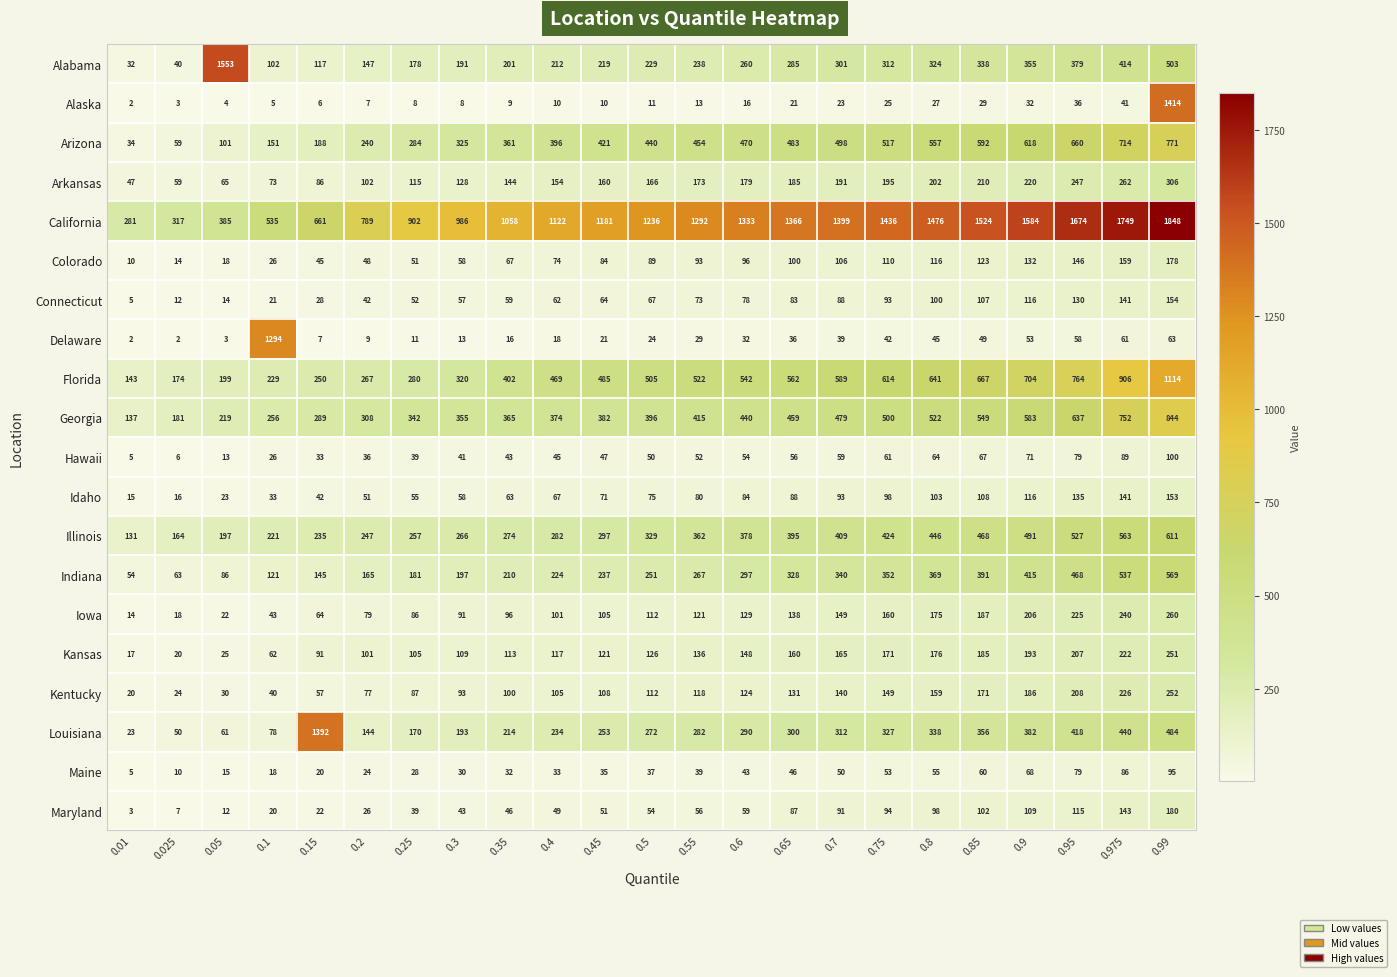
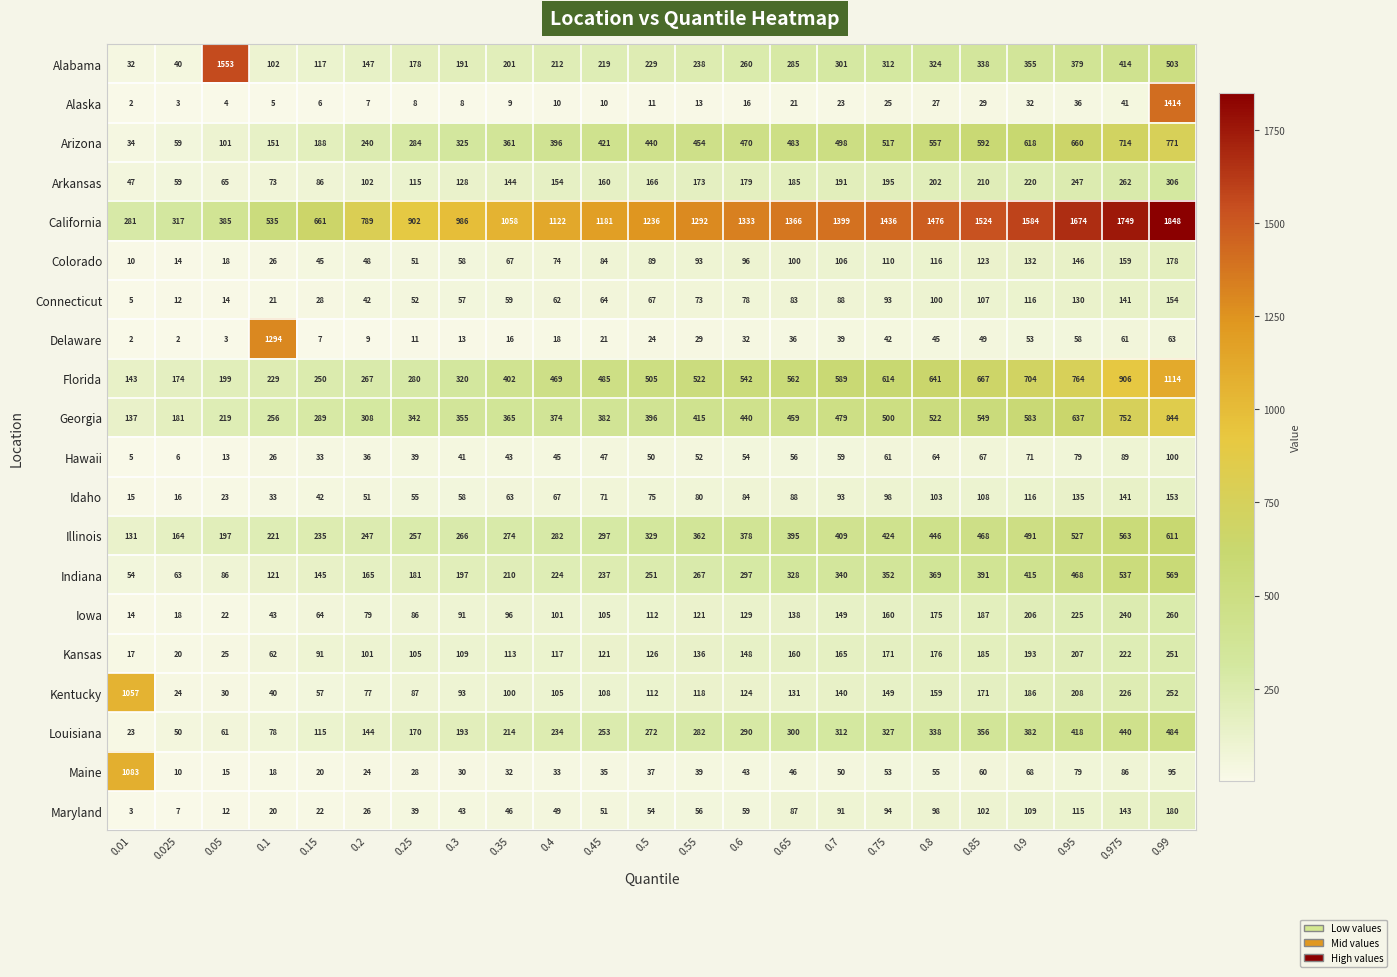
Kentucky, 0.01: 20 -> 1057
Louisiana, 0.15: 1392 -> 115
Maine, 0.01: 5 -> 1083
